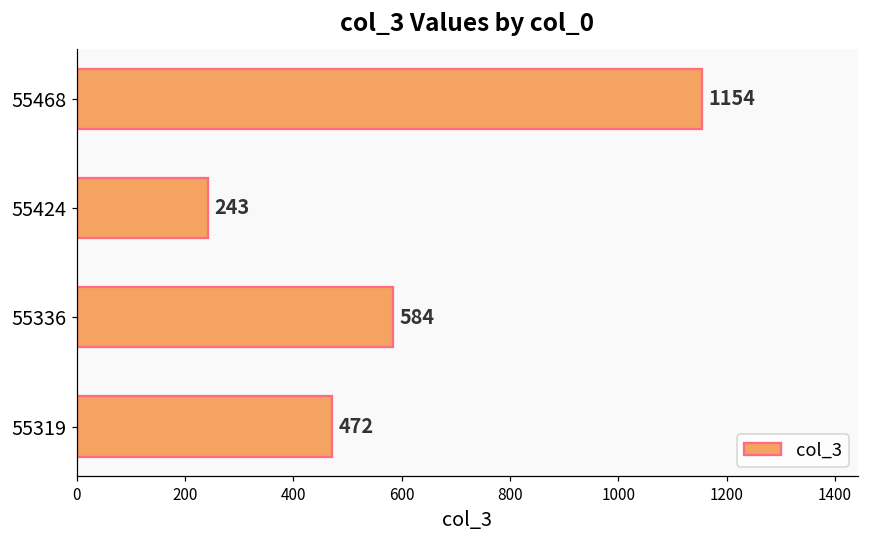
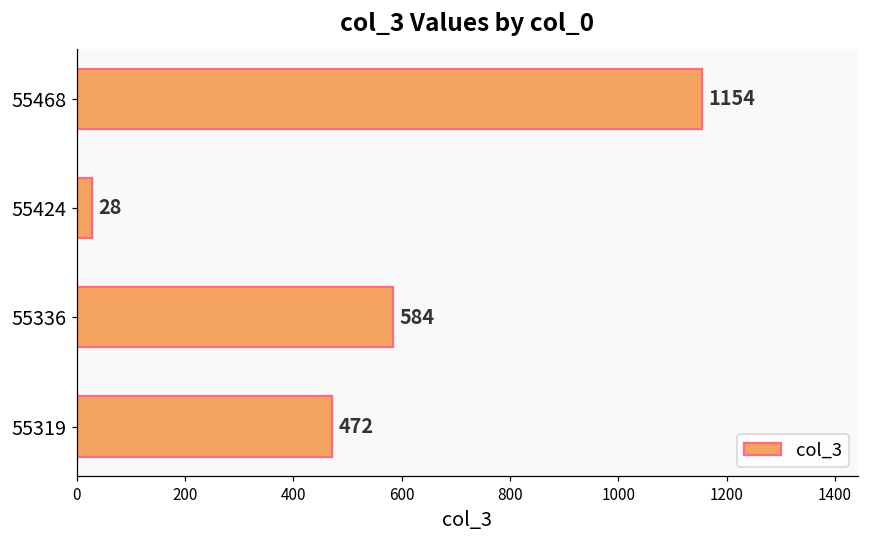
55424: 243 -> 28
